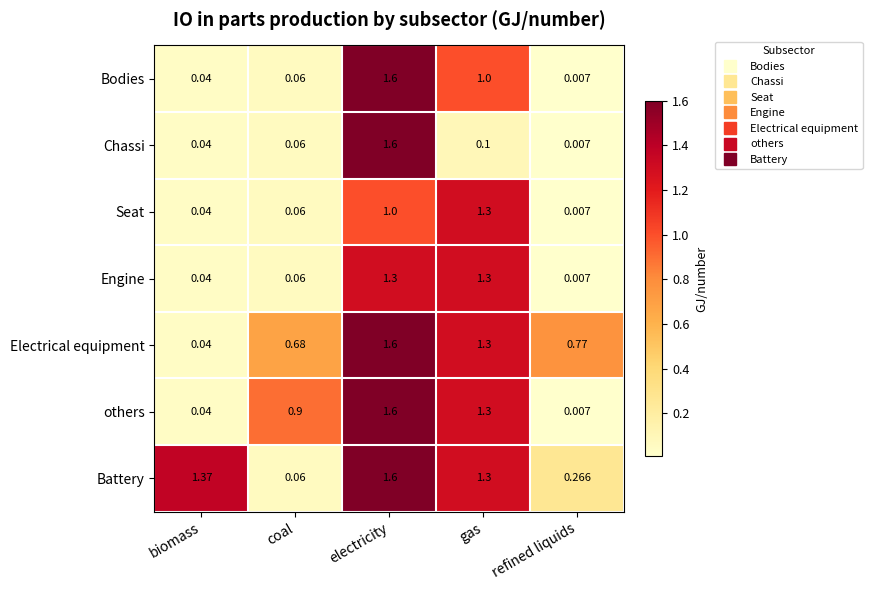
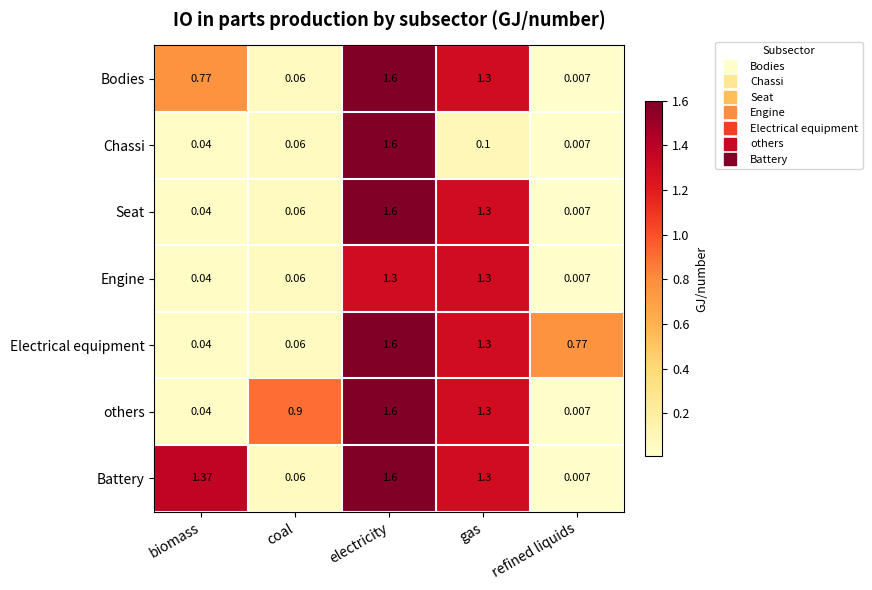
Bodies, biomass: 0.04 -> 0.77
Bodies, gas: 1.0 -> 1.3
Seat, electricity: 1.0 -> 1.6
Electrical equipment, coal: 0.68 -> 0.06
Battery, refined liquids: 0.266 -> 0.007
